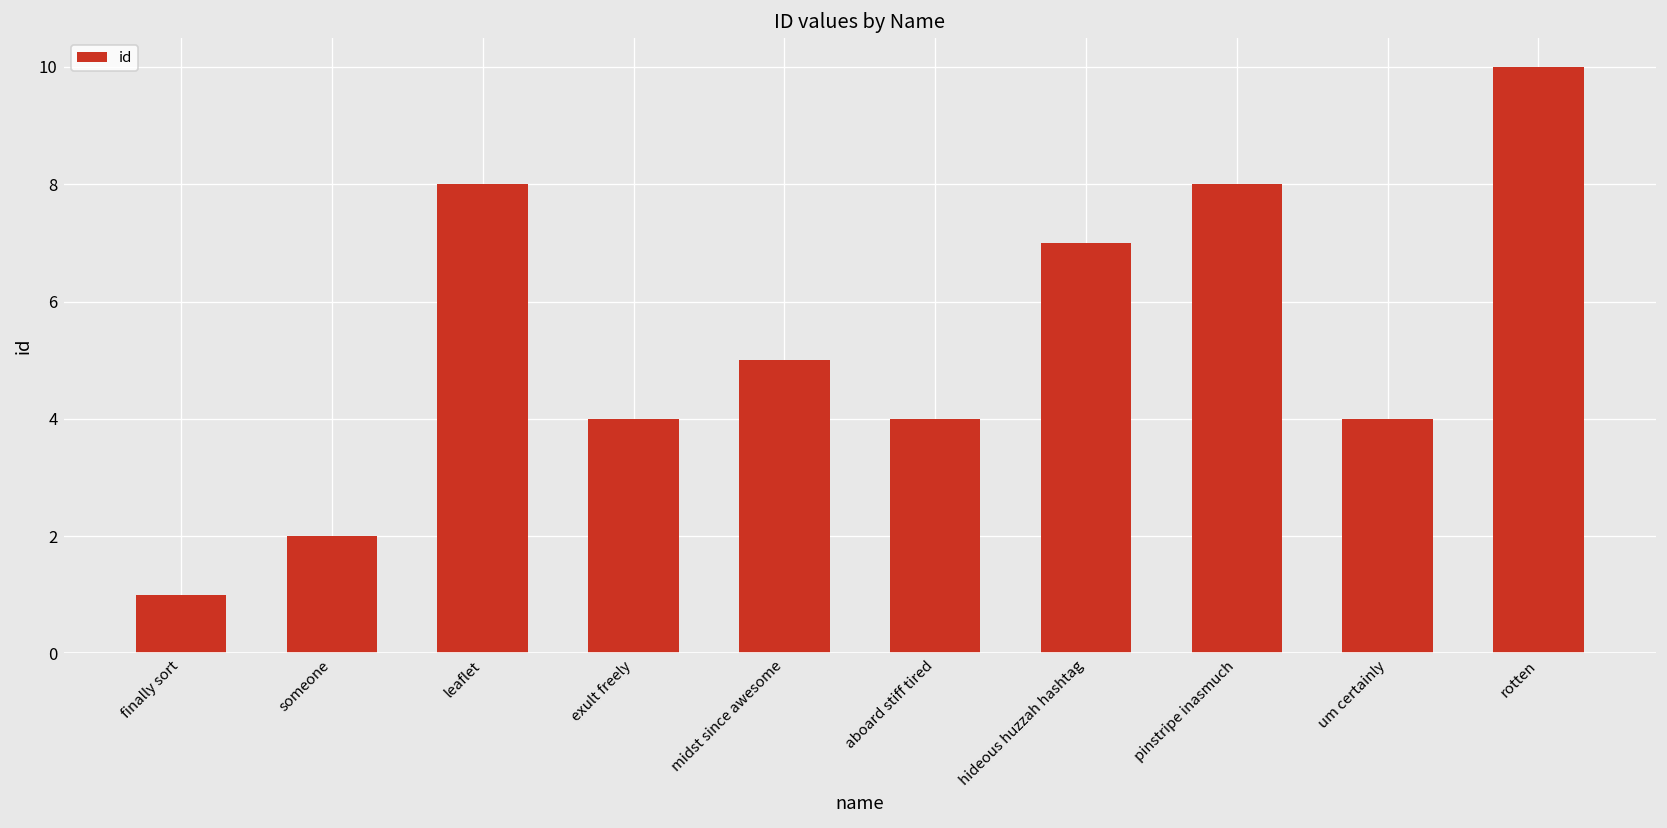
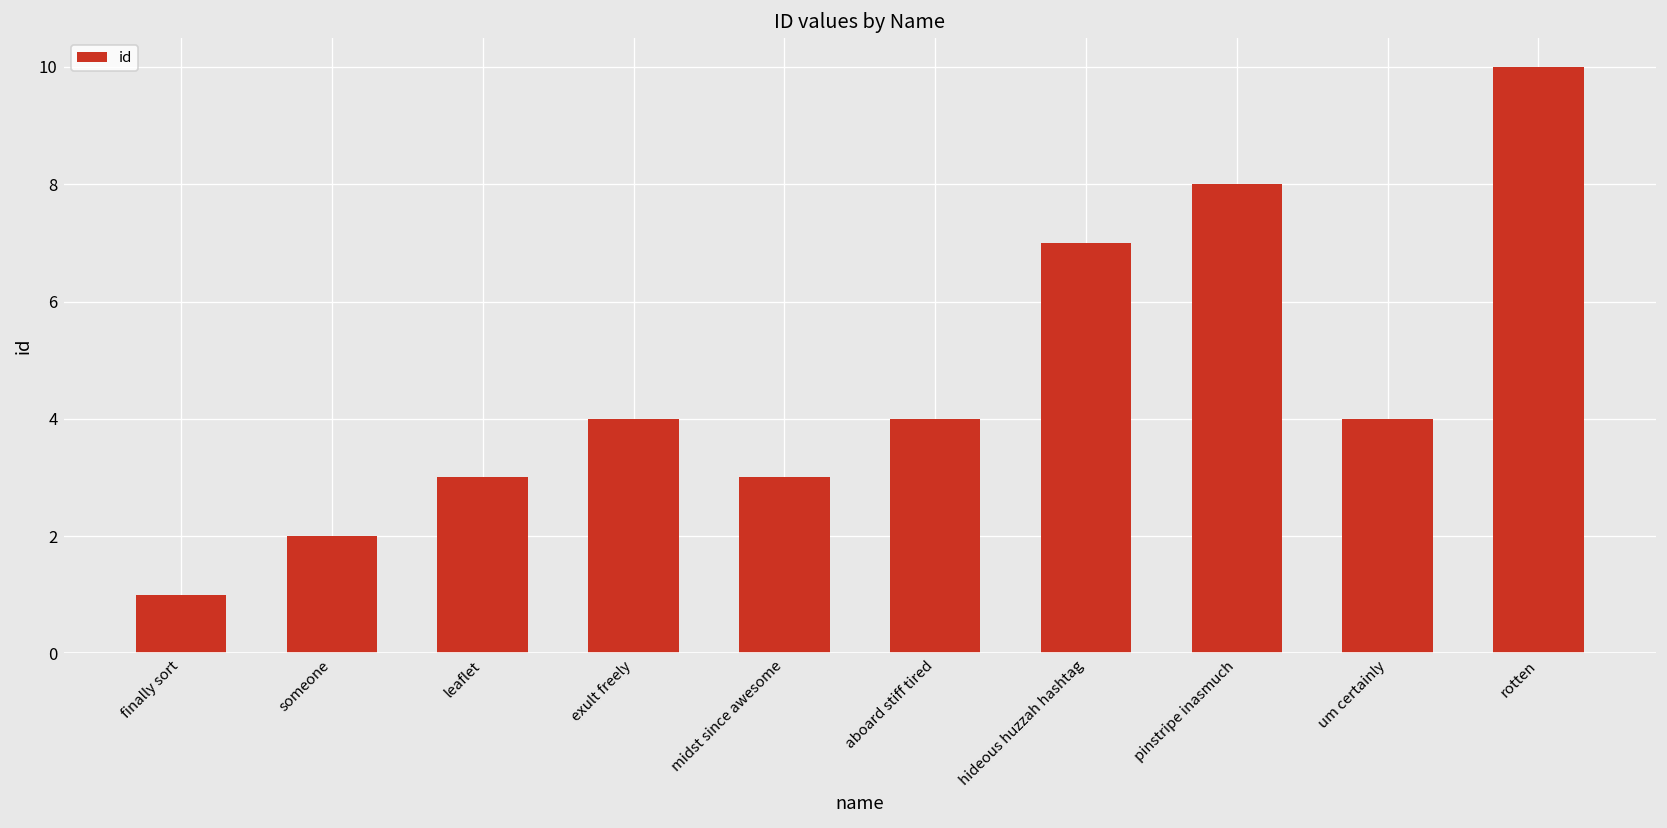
leaflet: 8 -> 3
midst since awesome: 5 -> 3
